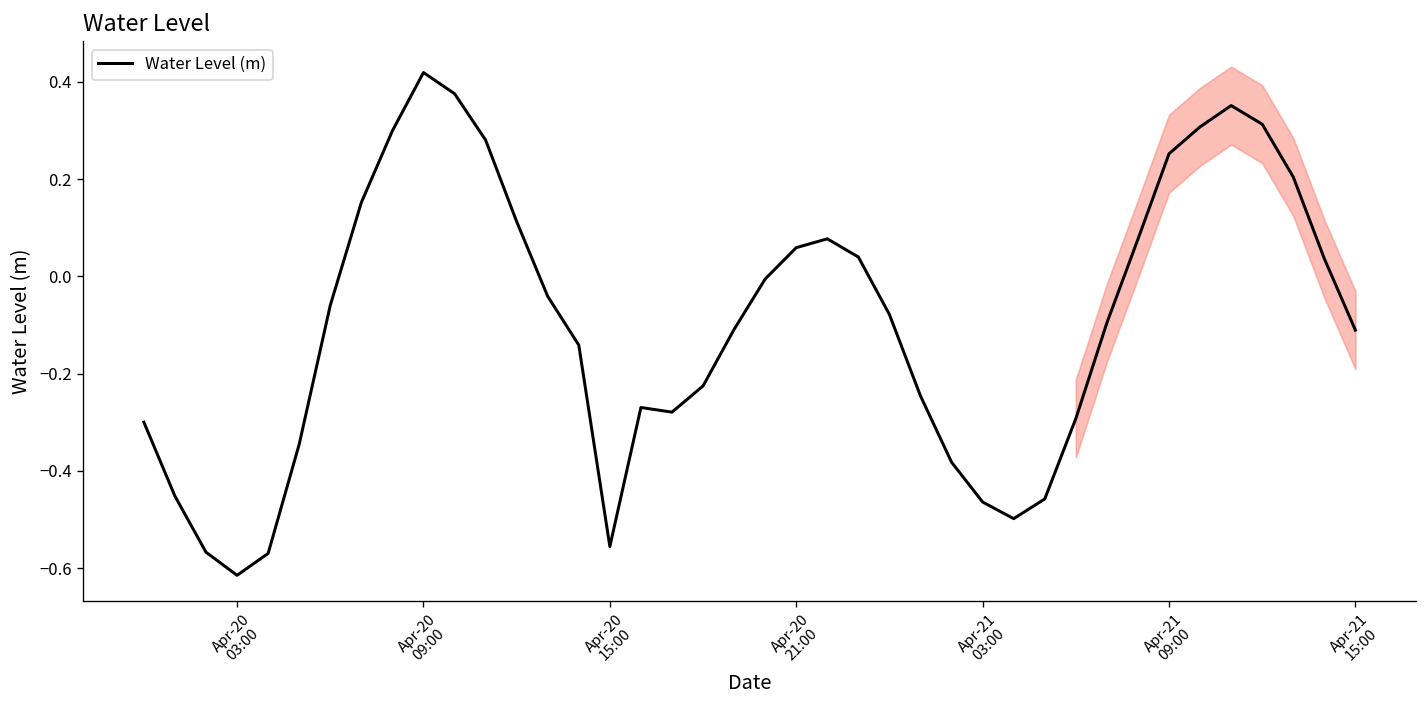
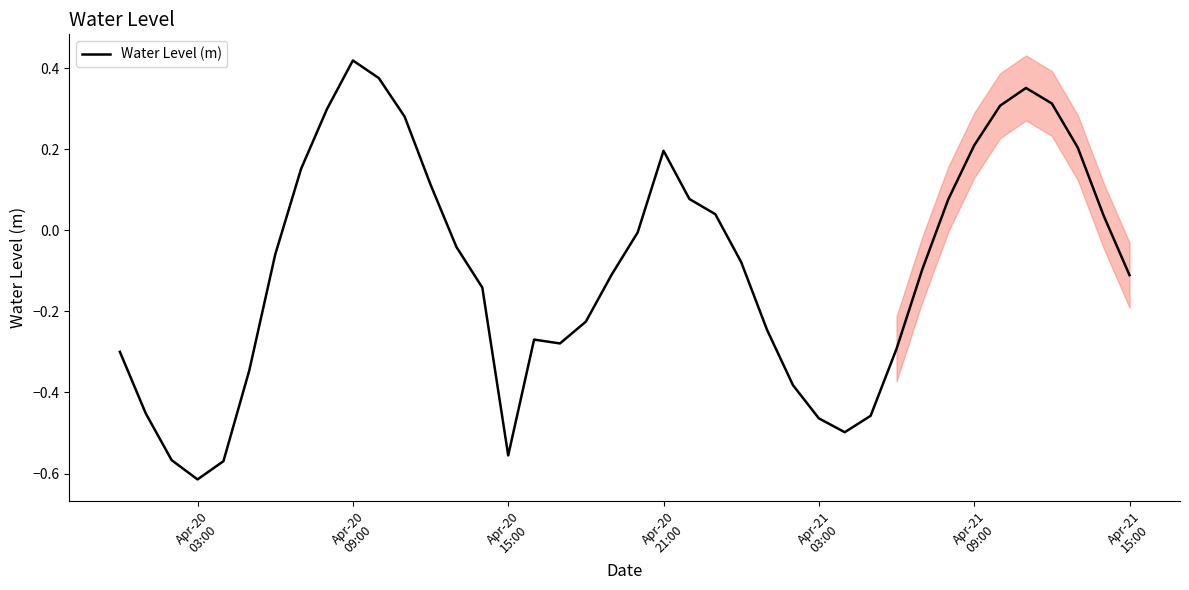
Water Level (m), Apr-20 21:00: 0.06 -> 0.20
Water Level (m), Apr-21 09:00: 0.25 -> 0.21
